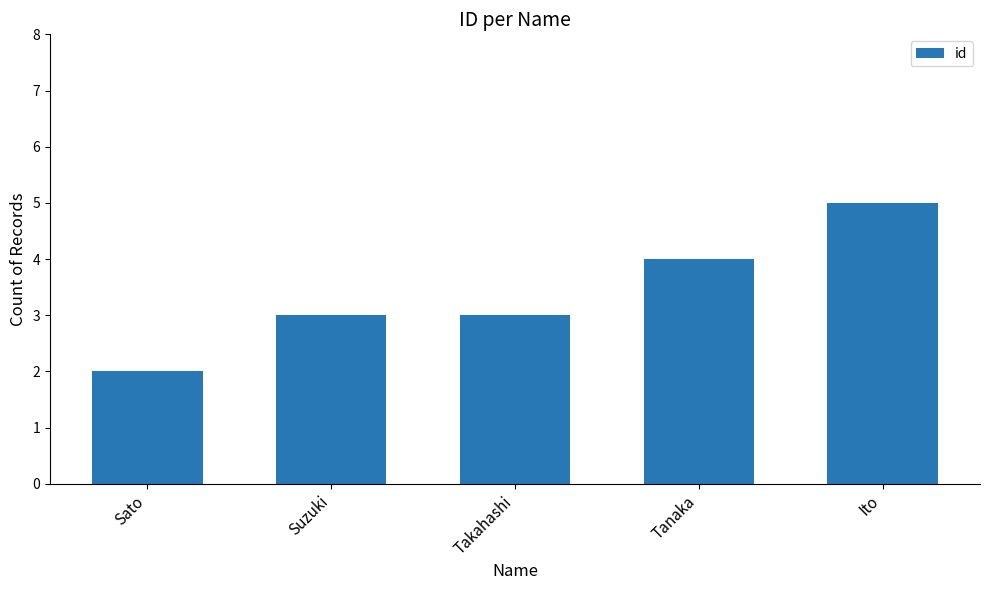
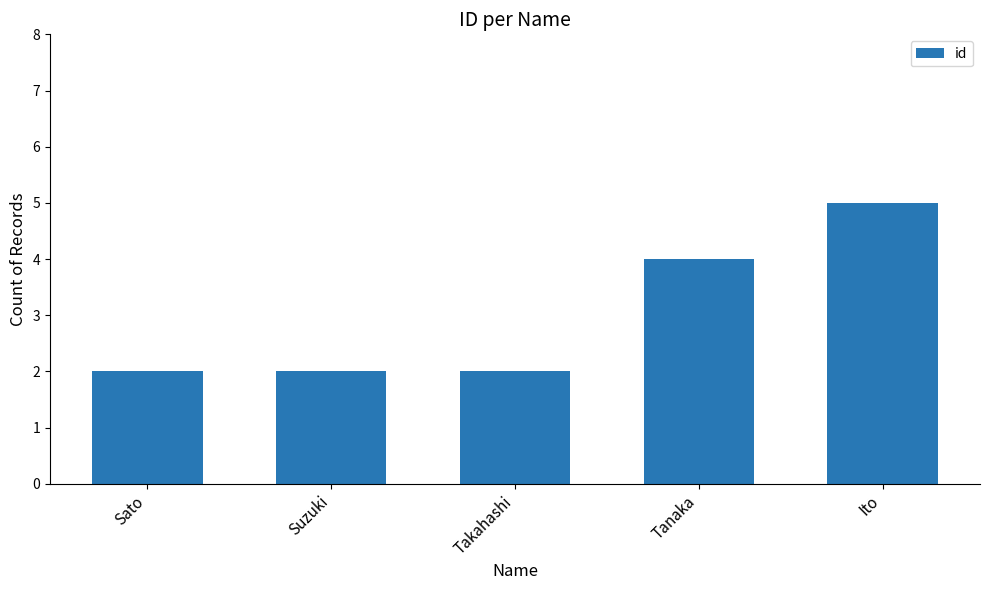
Suzuki: 3 -> 2
Takahashi: 3 -> 2
